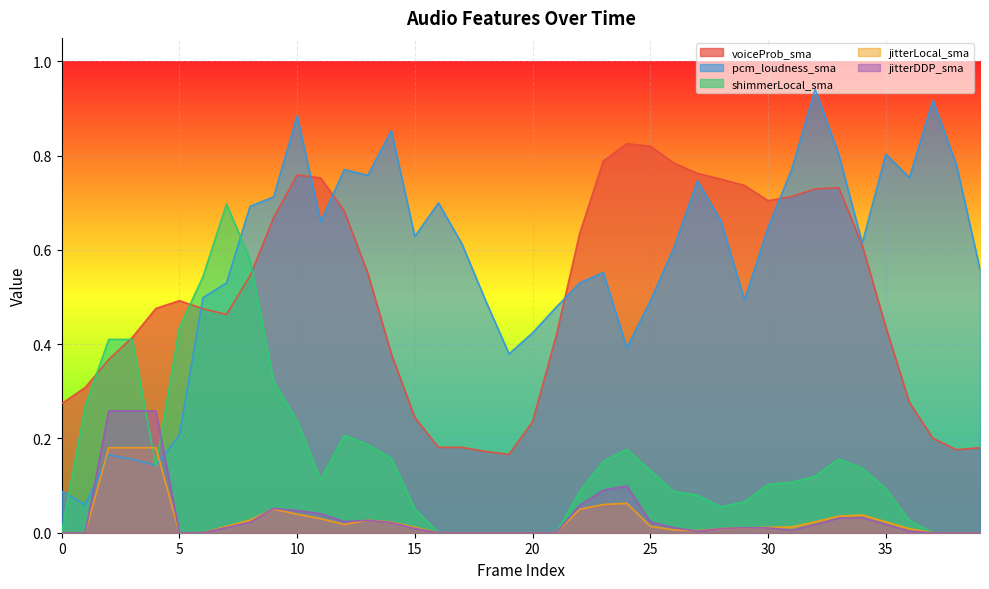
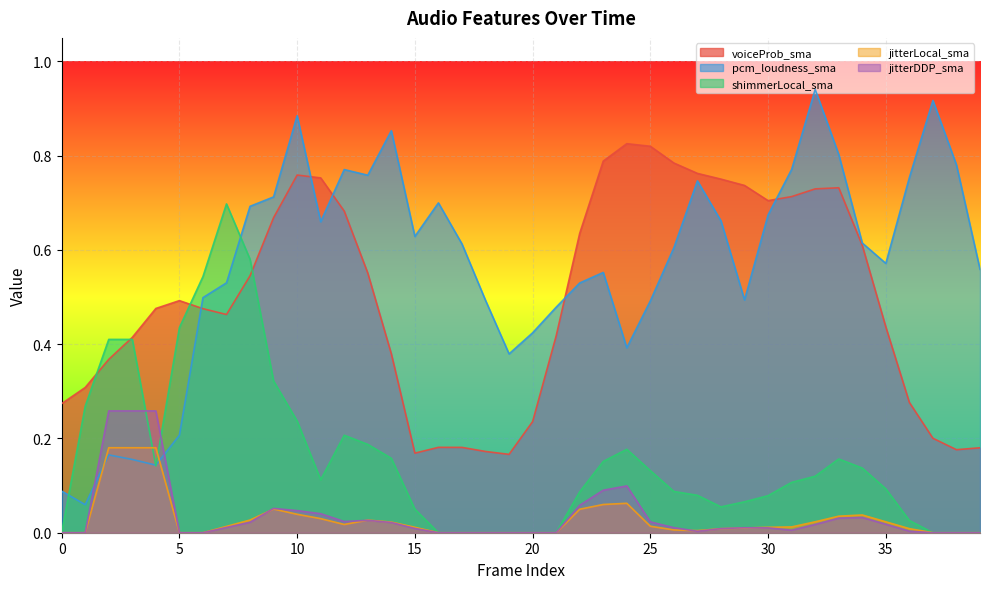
voiceProb_sma, 15: 0.24 -> 0.17
pcm_loudness_sma, 30: 0.65 -> 0.67
shimmerLocal_sma, 30: 0.10 -> 0.08
pcm_loudness_sma, 35: 0.80 -> 0.57
